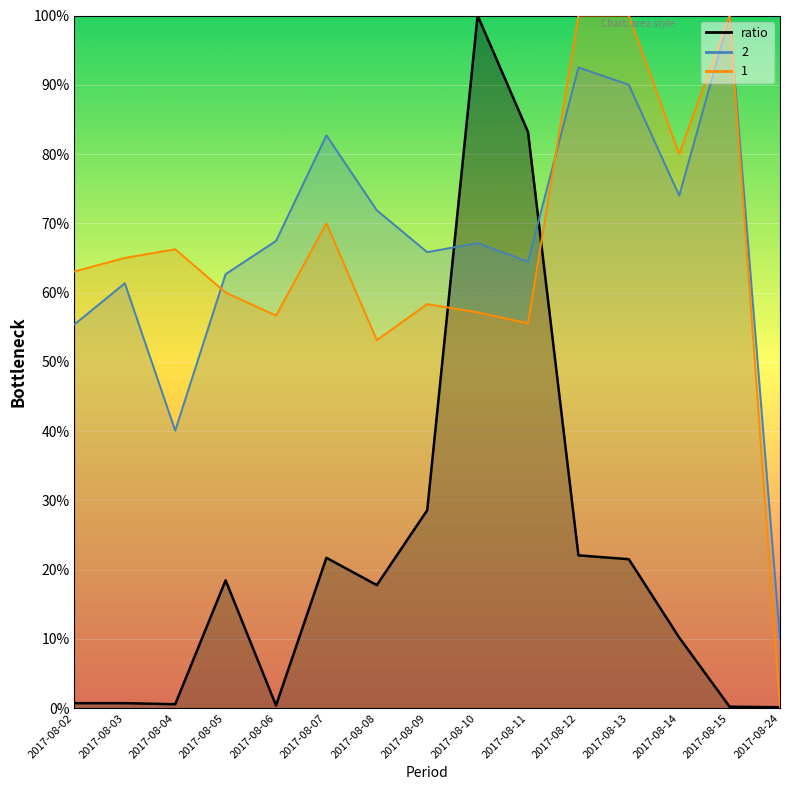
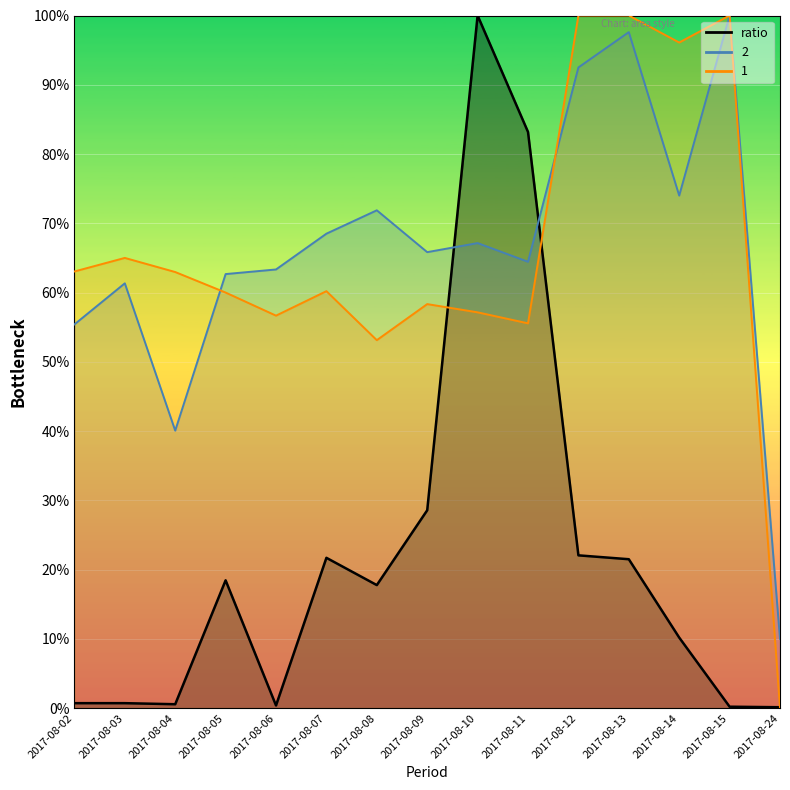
1, 2017-08-04: 66% -> 63%
2, 2017-08-06: 67% -> 63%
2, 2017-08-07: 83% -> 69%
1, 2017-08-07: 70% -> 60%
2, 2017-08-13: 90% -> 98%
1, 2017-08-14: 80% -> 96%
